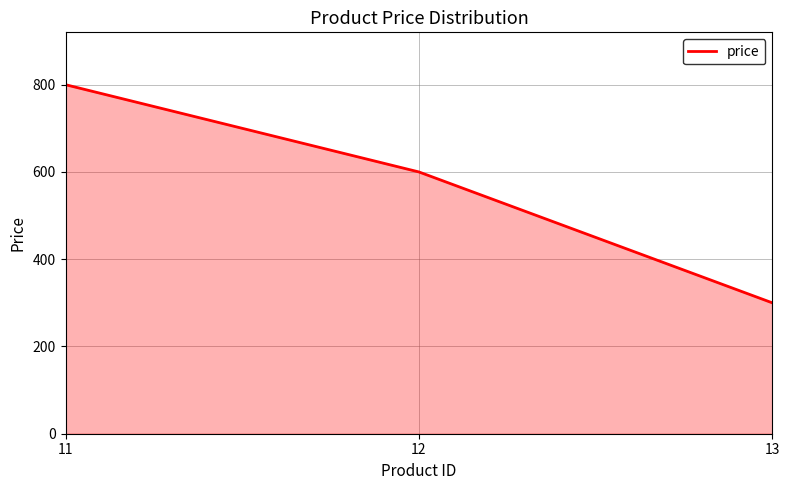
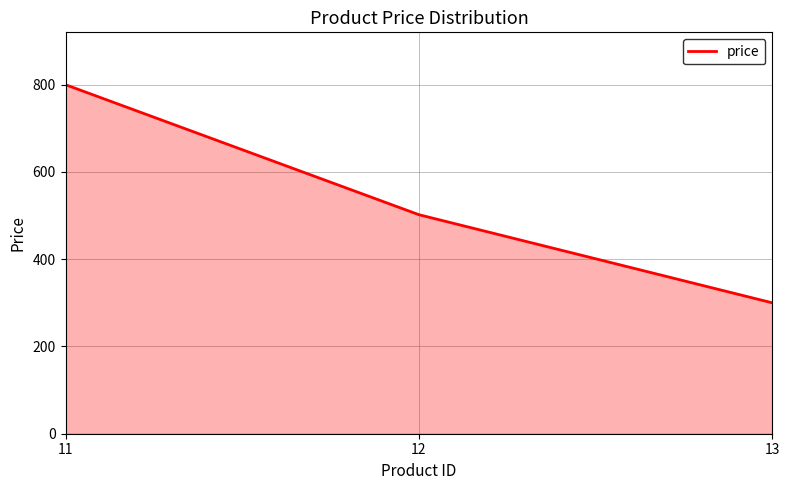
12: 600 -> 500
